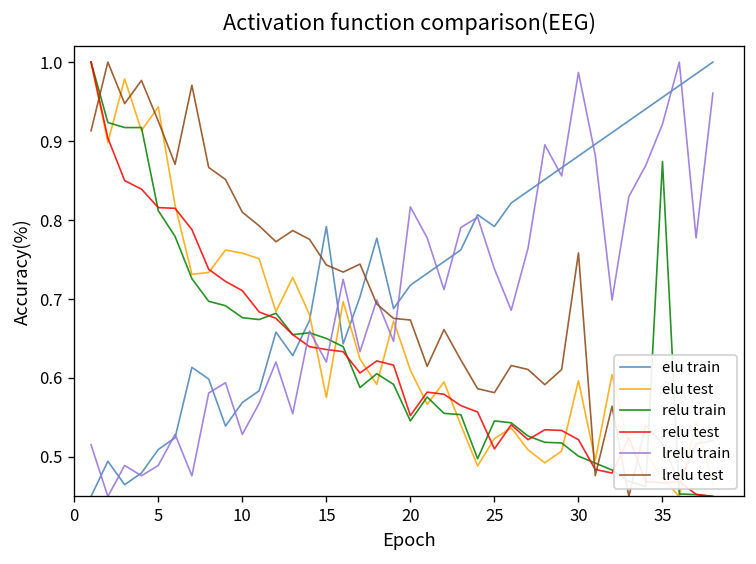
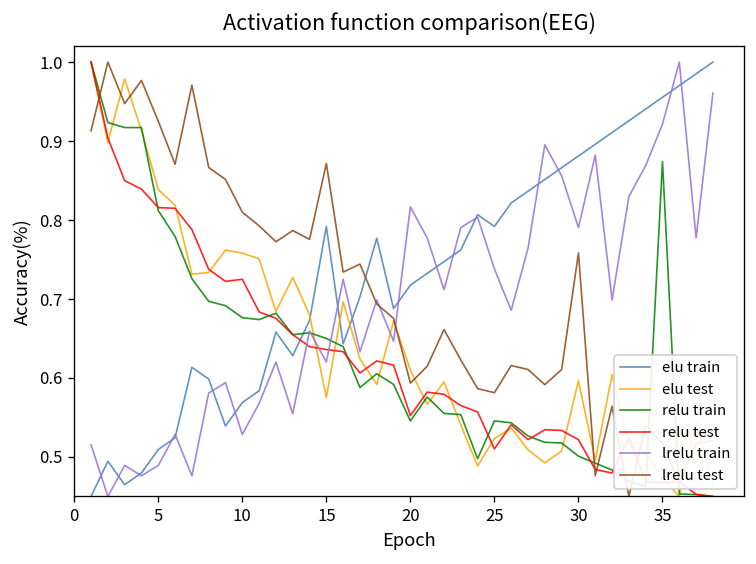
elu test, 5: 0.94 -> 0.84
relu test, 10: 0.71 -> 0.73
lrelu test, 15: 0.74 -> 0.87
lrelu test, 20: 0.67 -> 0.59
lrelu train, 30: 0.99 -> 0.79
